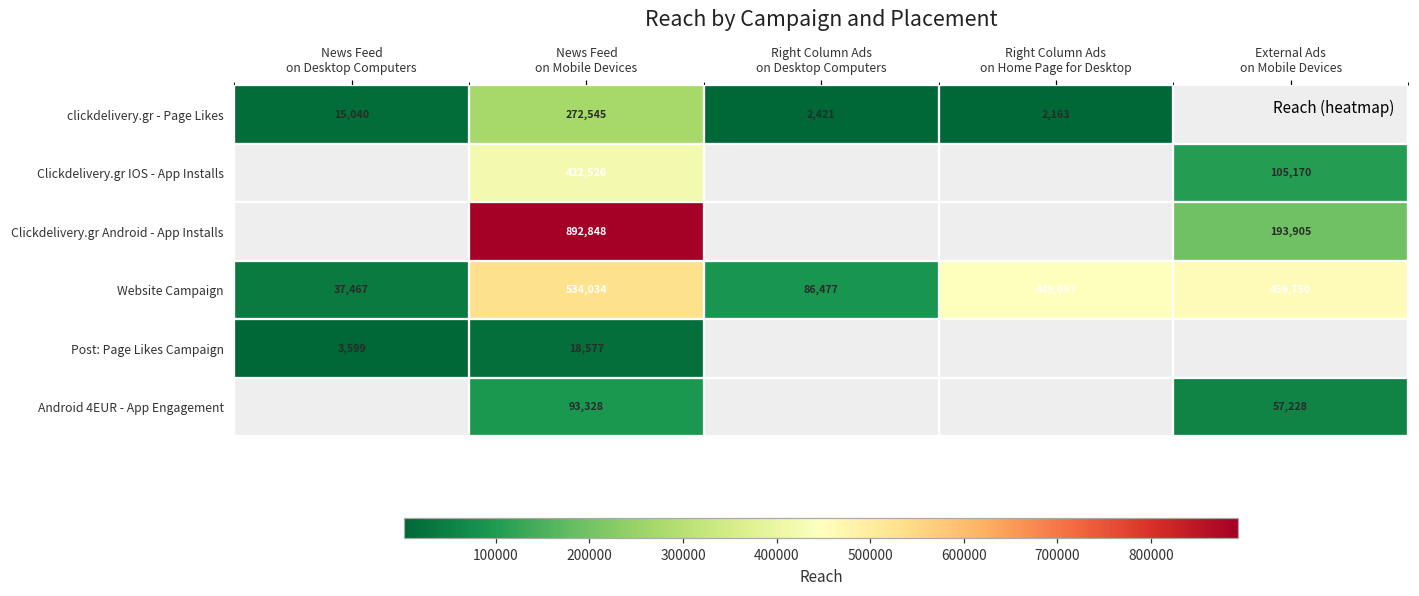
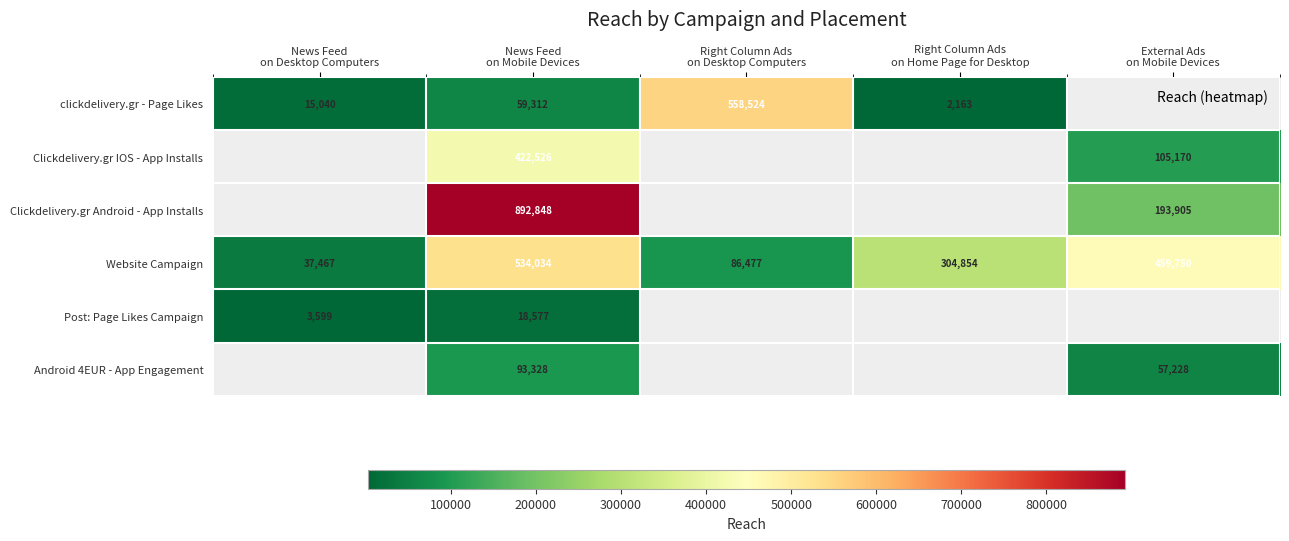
clickdelivery.gr - Page Likes, News Feed on Mobile Devices: 272,545 -> 59,312
clickdelivery.gr - Page Likes, Right Column Ads on Desktop Computers: 2,421 -> 558,524
Website Campaign, Right Column Ads on Home Page for Desktop: 449,097 -> 304,854
